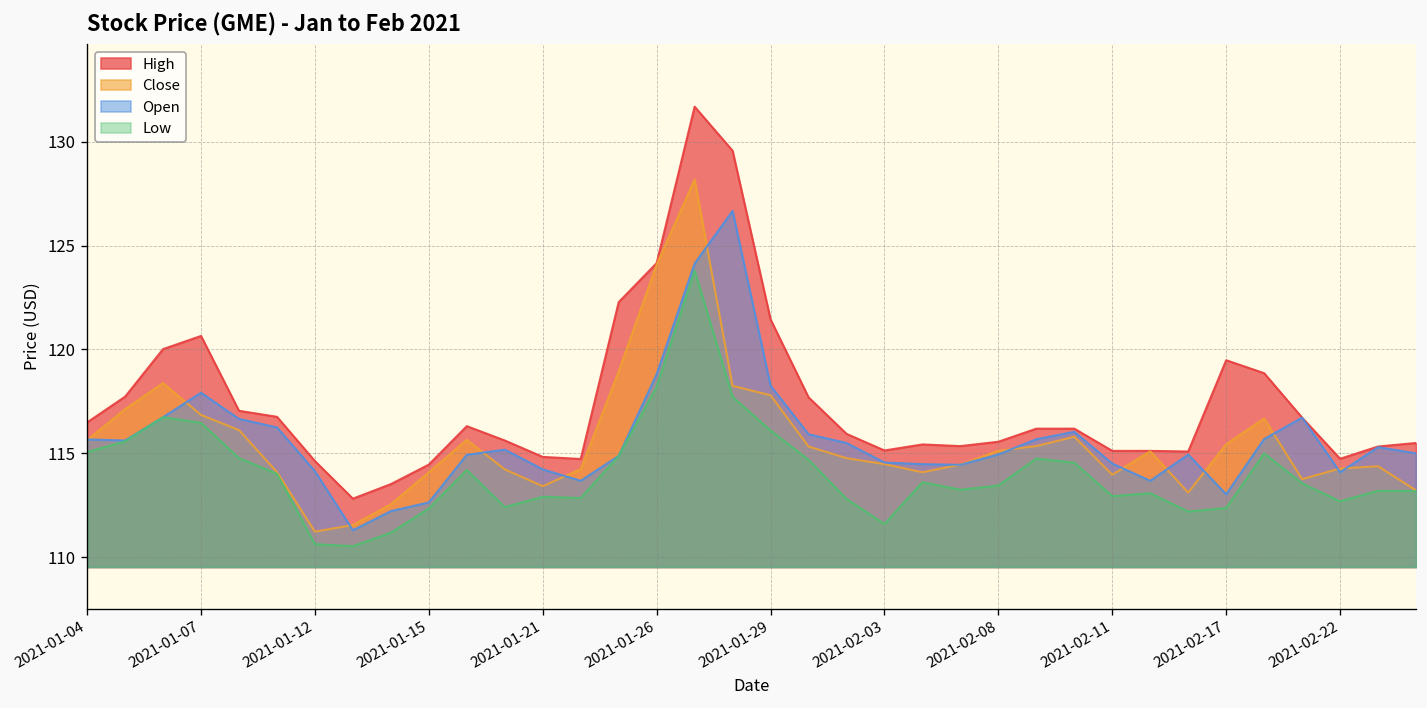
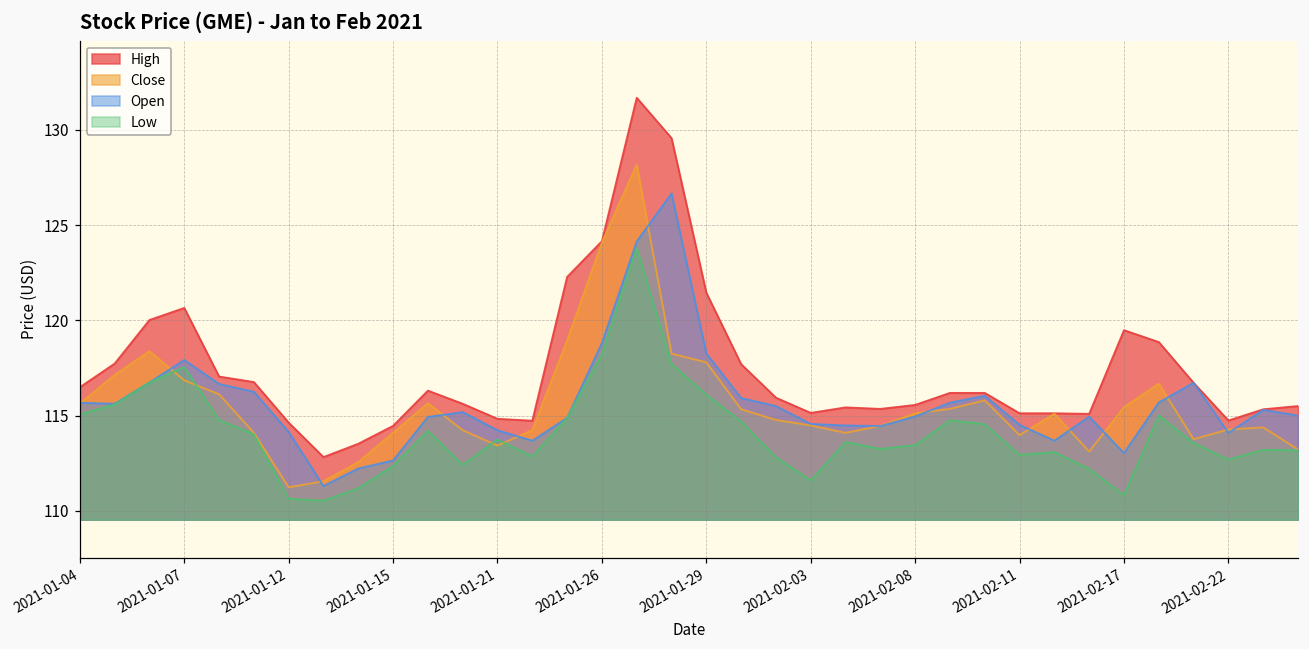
Low, 2021-01-07: 116.5 -> 117.6
Low, 2021-01-21: 112.9 -> 113.7
Low, 2021-02-17: 112.4 -> 110.8
